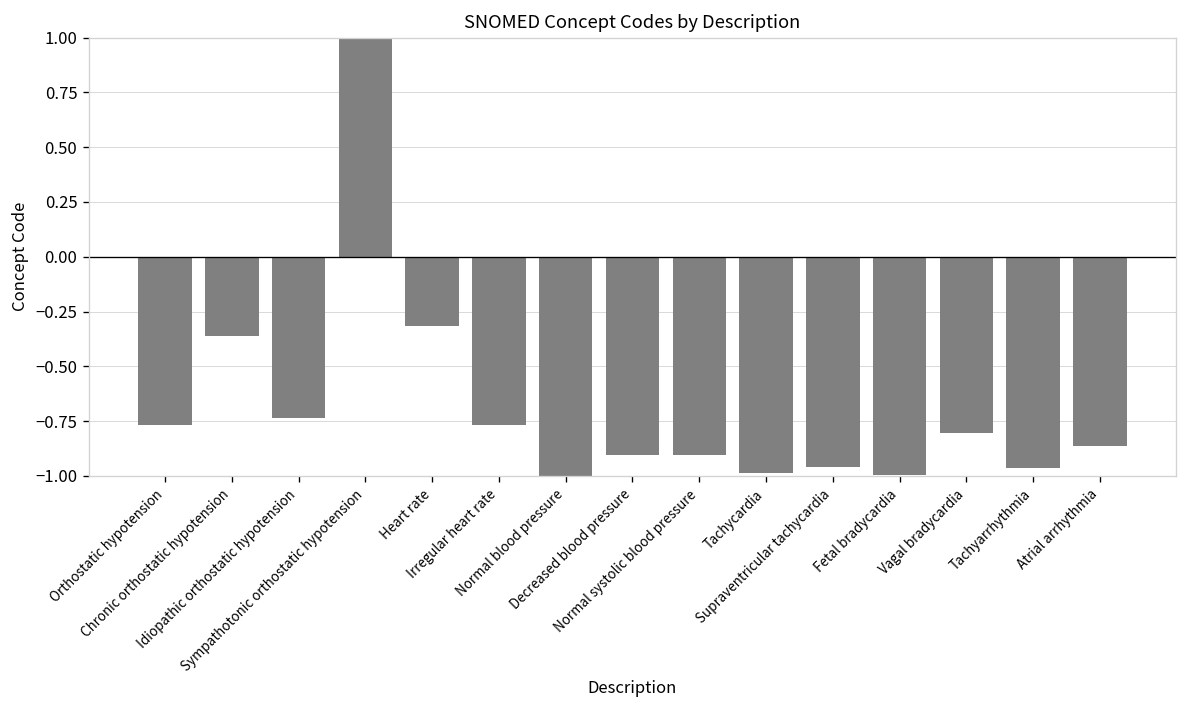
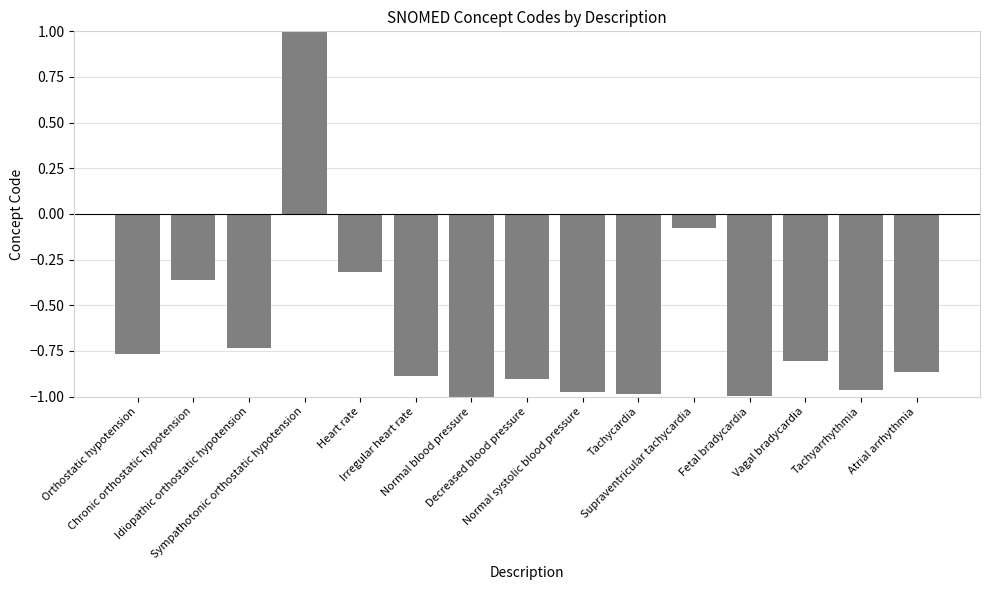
Irregular heart rate: -0.77 -> -0.89
Normal systolic blood pressure: -0.90 -> -0.98
Supraventricular tachycardia: -0.96 -> -0.08
